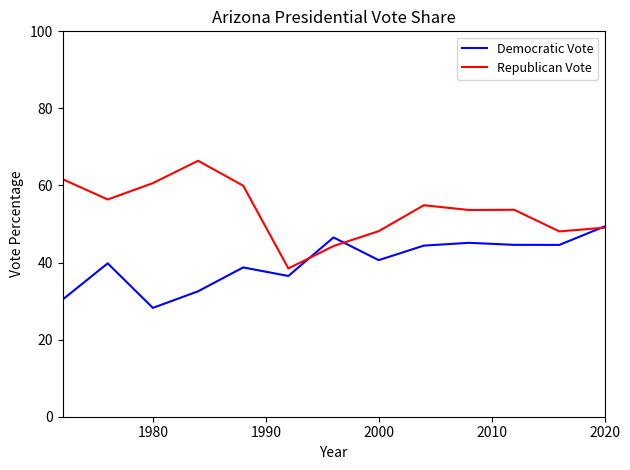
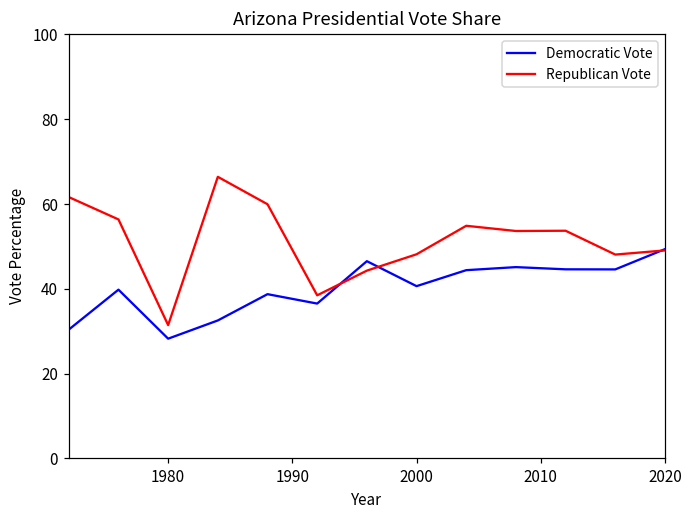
Republican Vote, 1980: 61 -> 31
